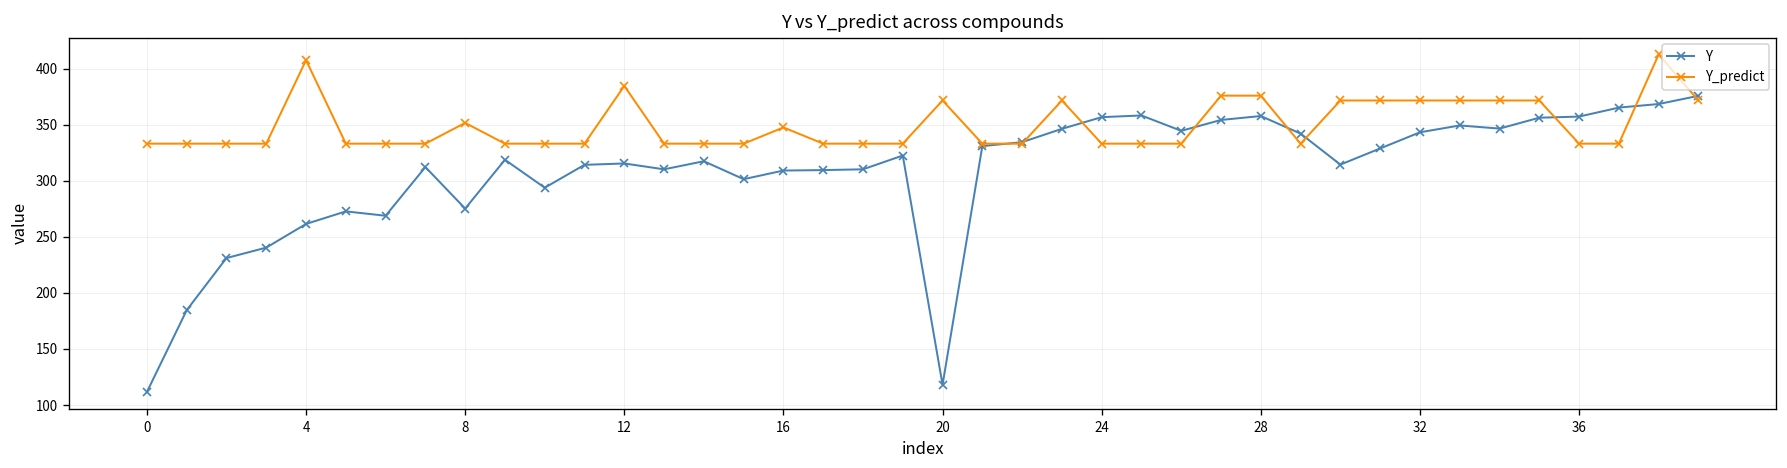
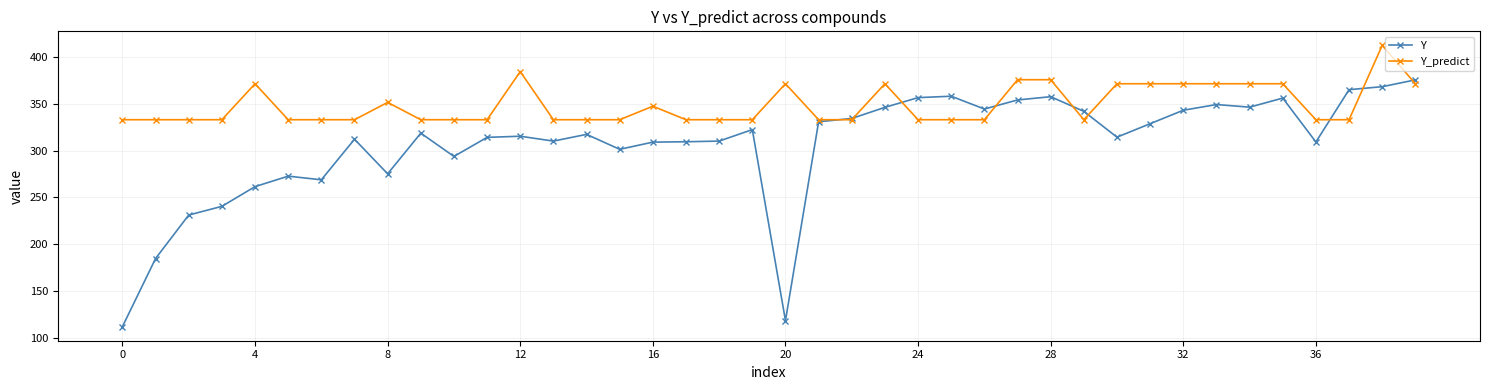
Y_predict, 4: 410 -> 370
Y, 36: 360 -> 310
